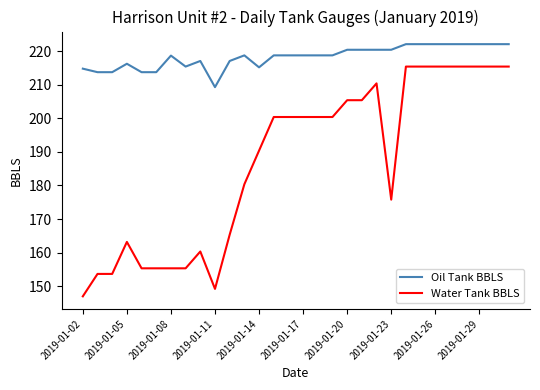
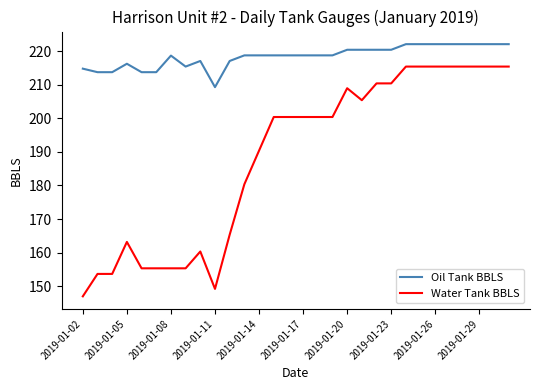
Oil Tank BBLS, 2019-01-14: 215 -> 219
Water Tank BBLS, 2019-01-20: 205 -> 209
Water Tank BBLS, 2019-01-23: 176 -> 210
